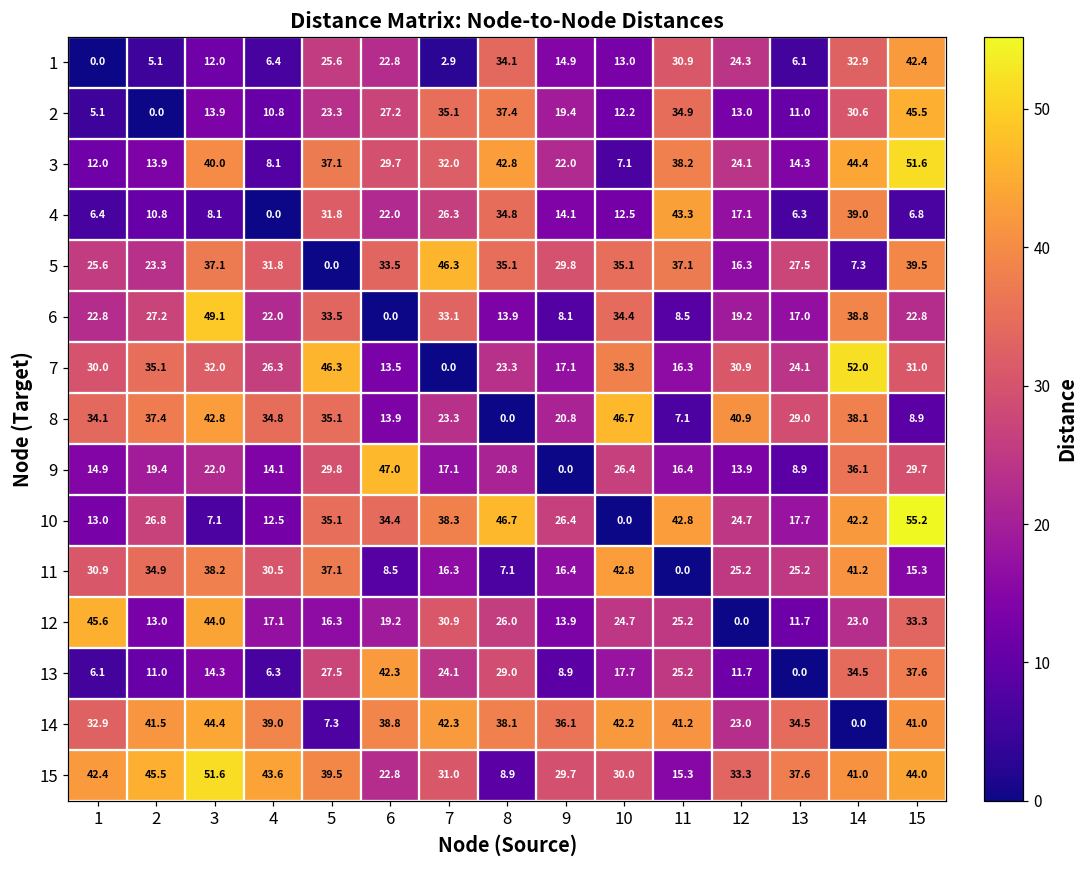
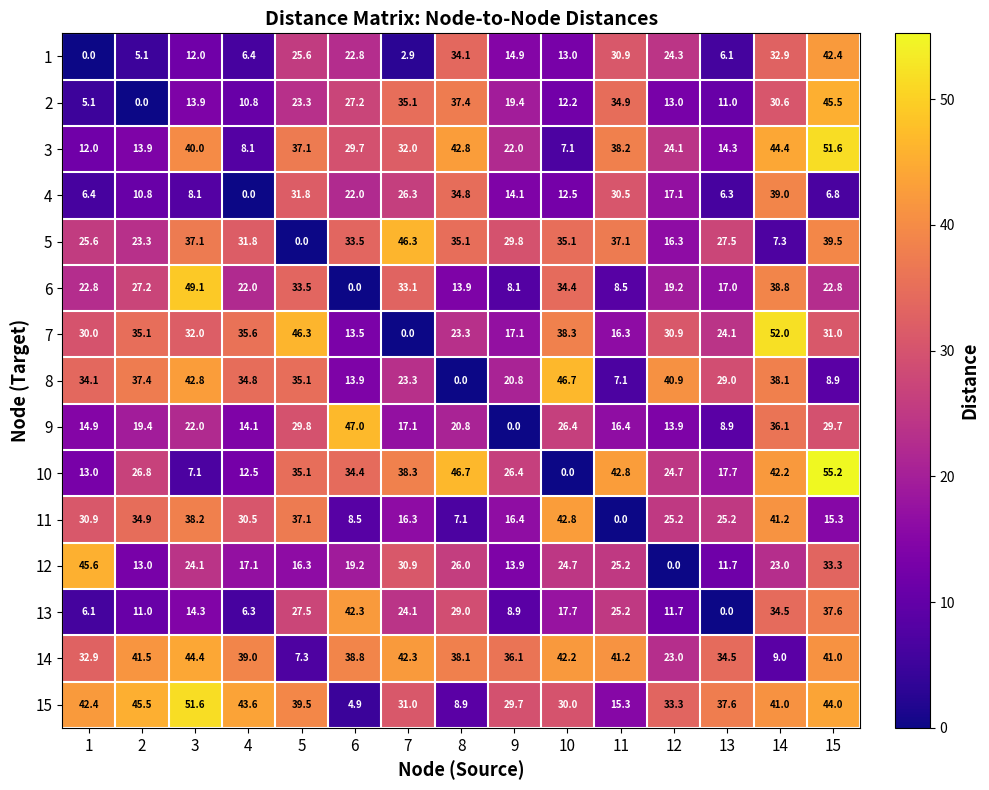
4, 11: 43.3 -> 30.5
7, 4: 26.3 -> 35.6
12, 3: 44.0 -> 24.1
14, 14: 0.0 -> 9.0
15, 6: 22.8 -> 4.9
